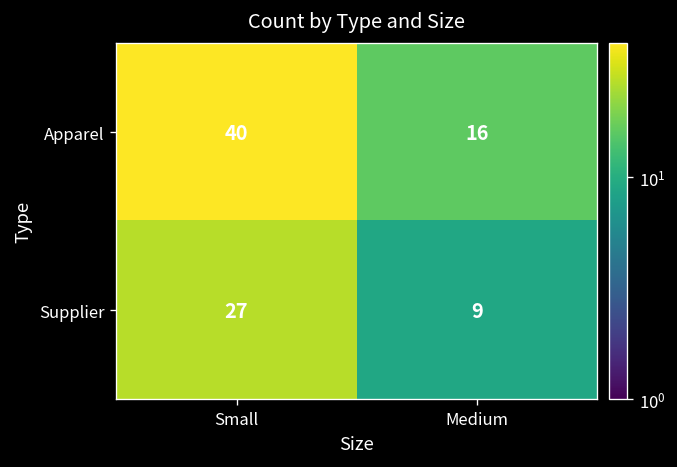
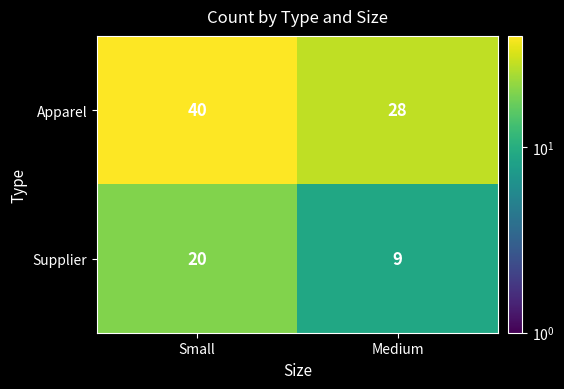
Apparel, Medium: 16 -> 28
Supplier, Small: 27 -> 20
